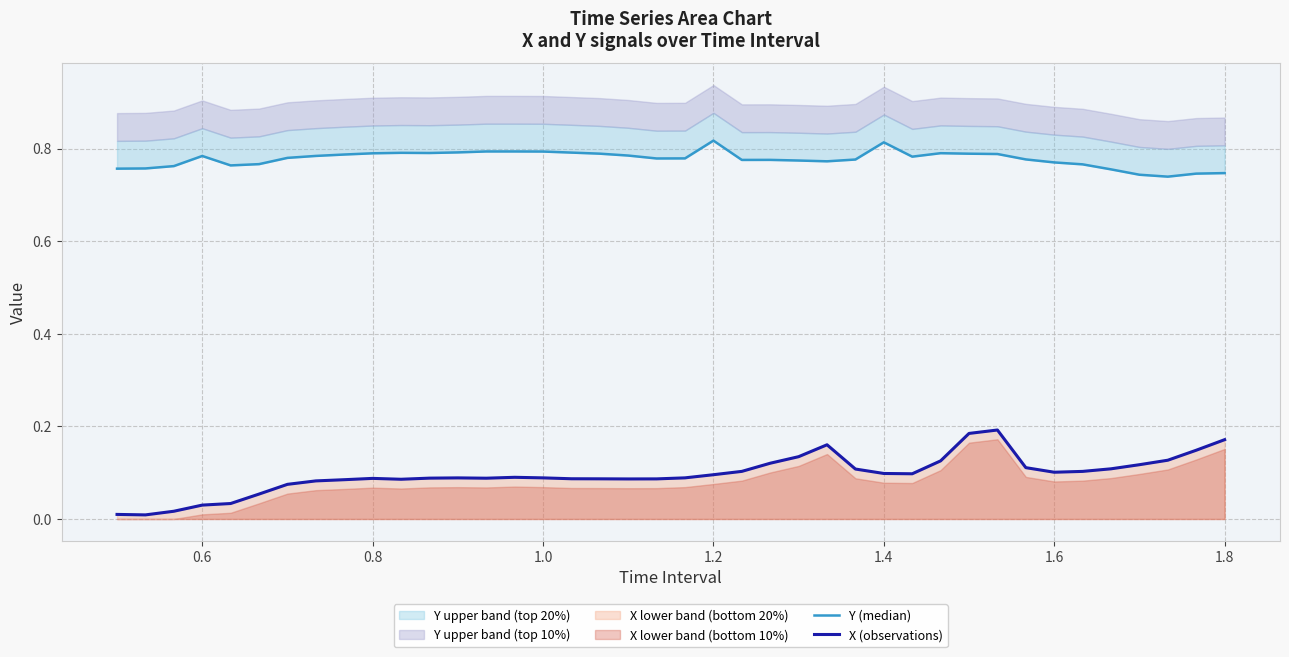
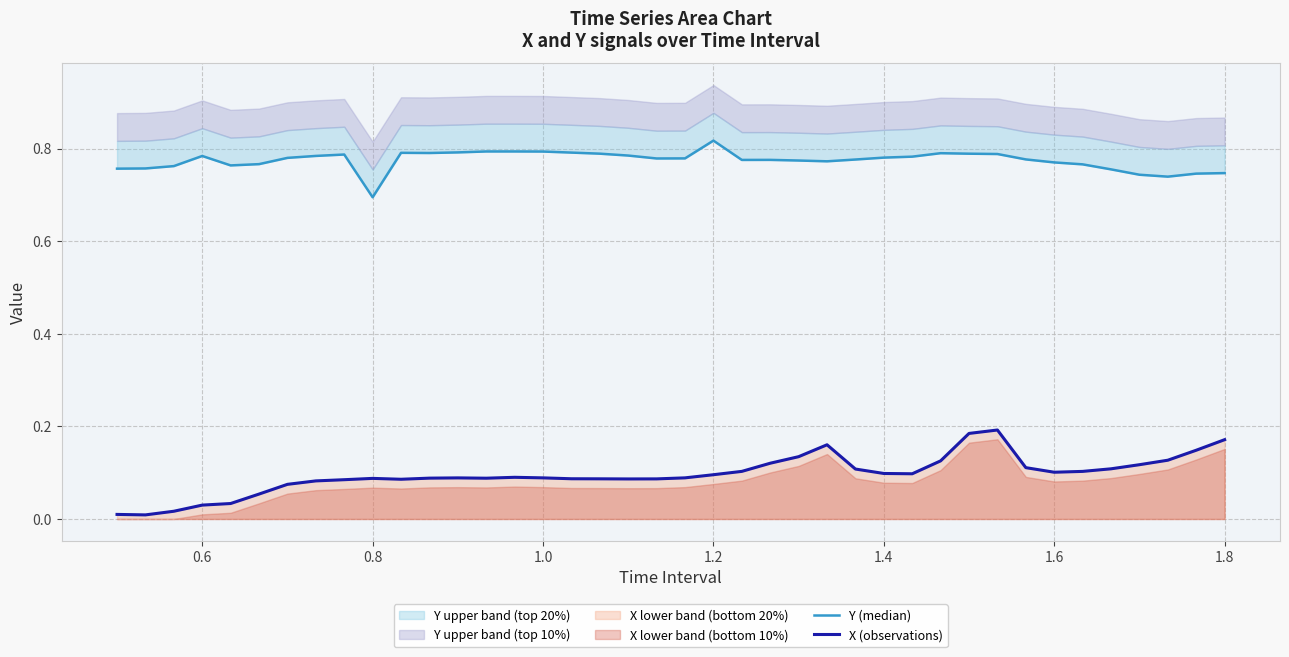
Y (median), 0.8: 0.79 -> 0.69
Y (median), 1.4: 0.81 -> 0.78
